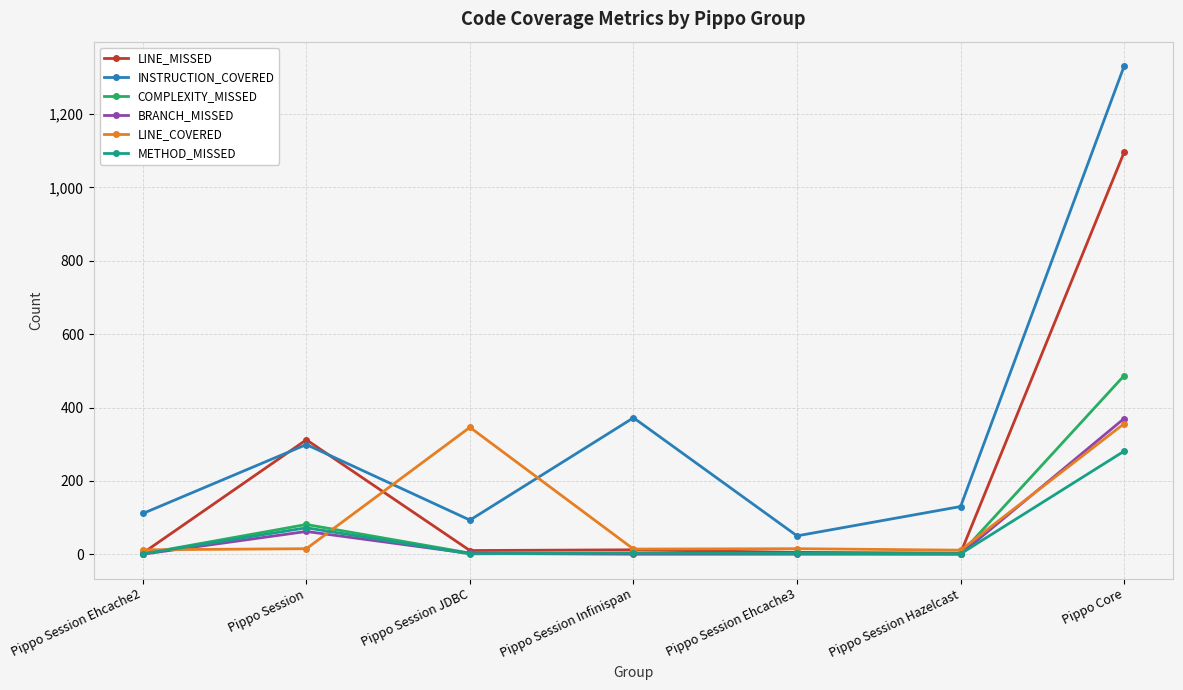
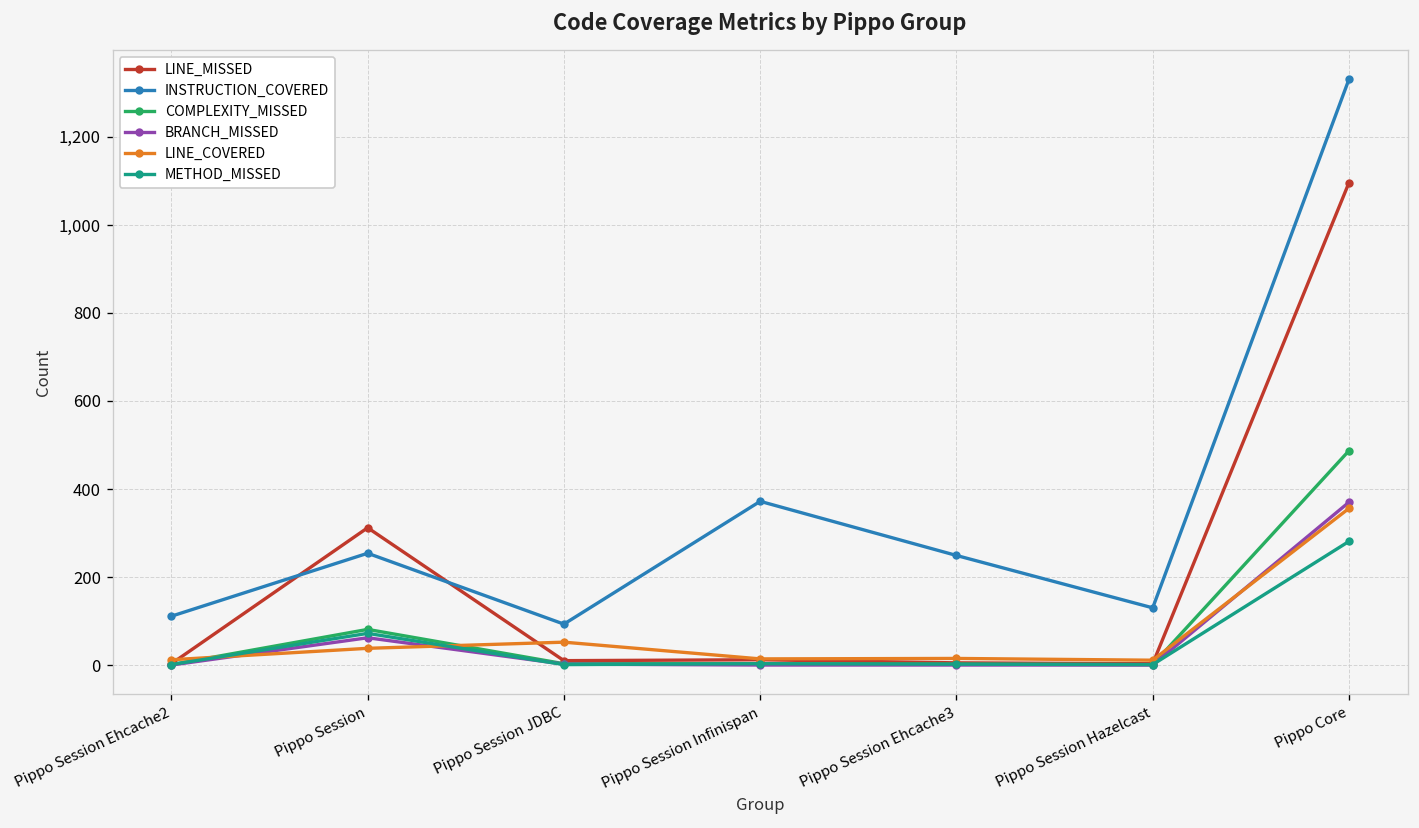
INSTRUCTION_COVERED, Pippo Session: 300 -> 250
LINE_COVERED, Pippo Session: 20 -> 40
LINE_COVERED, Pippo Session JDBC: 350 -> 50
INSTRUCTION_COVERED, Pippo Session Ehcache3: 50 -> 250
